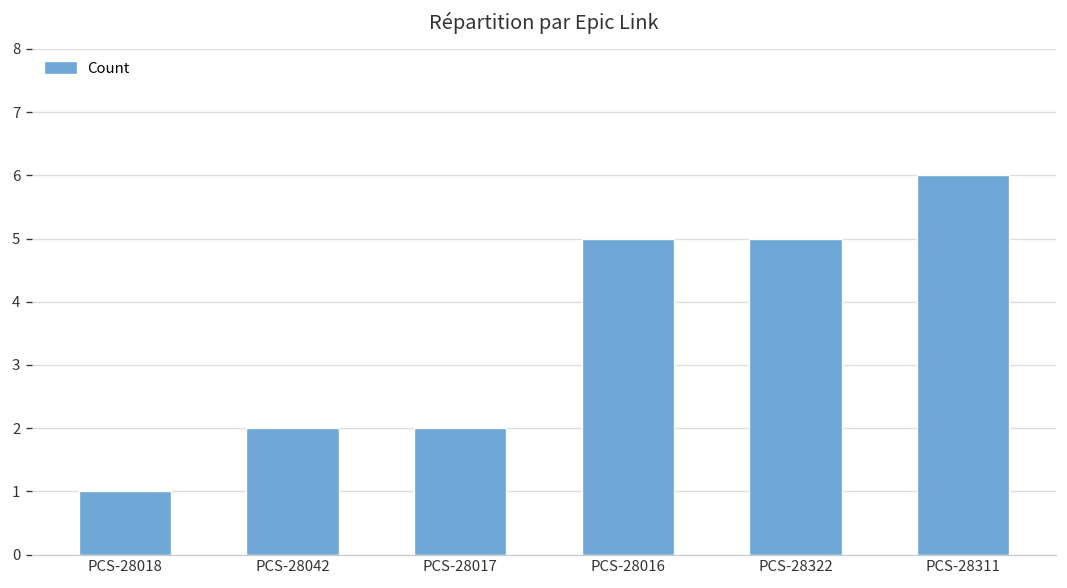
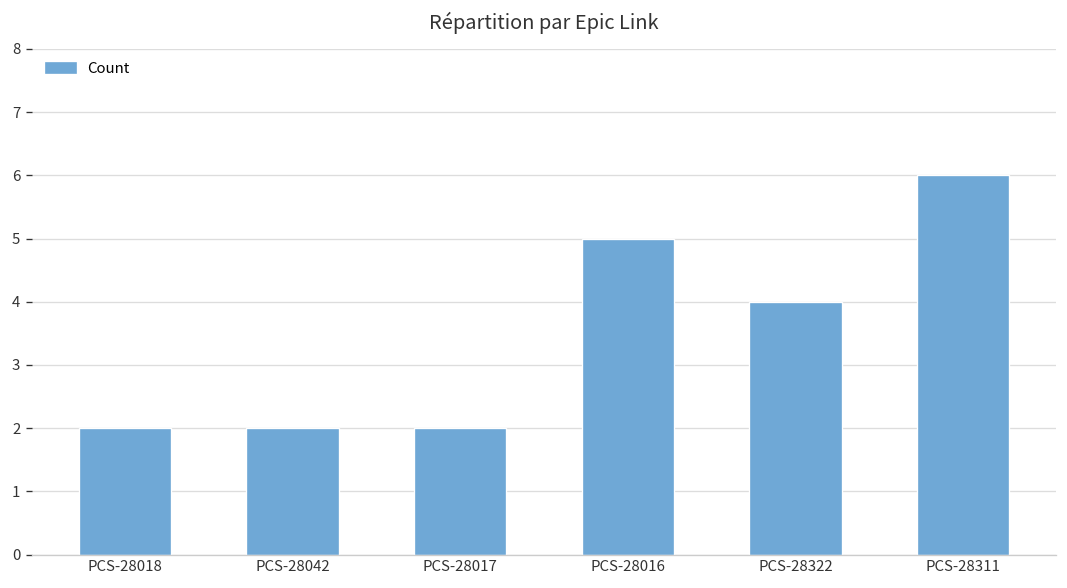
PCS-28018: 1 -> 2
PCS-28322: 5 -> 4
